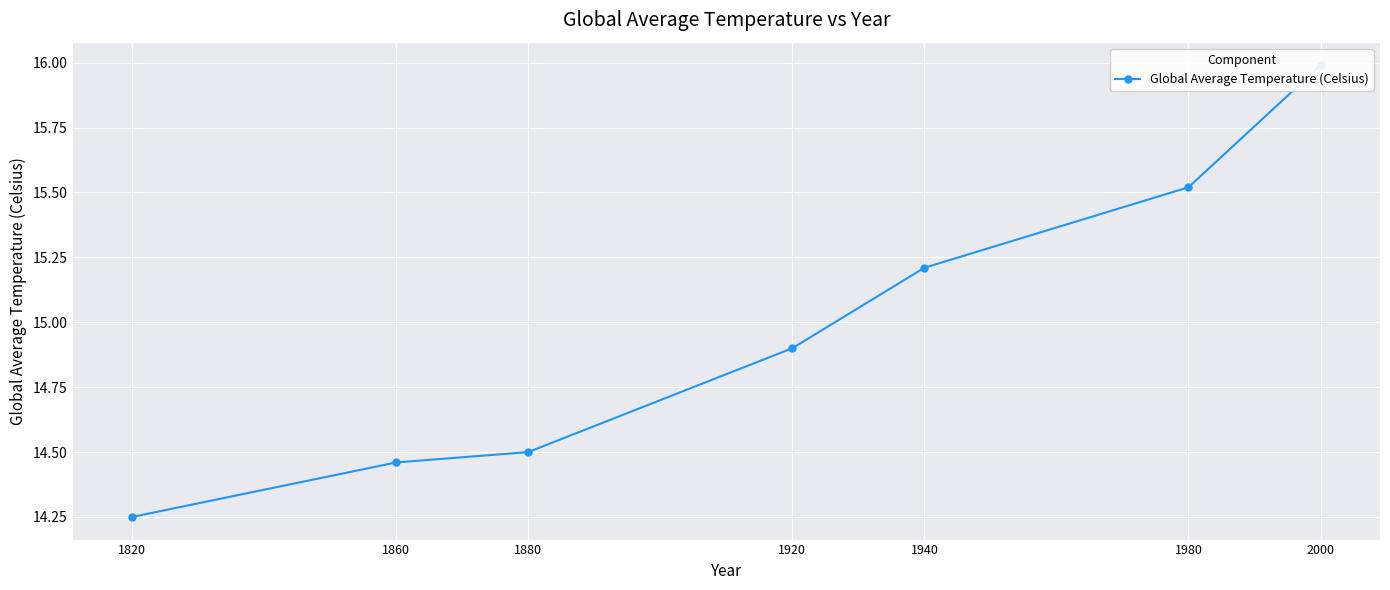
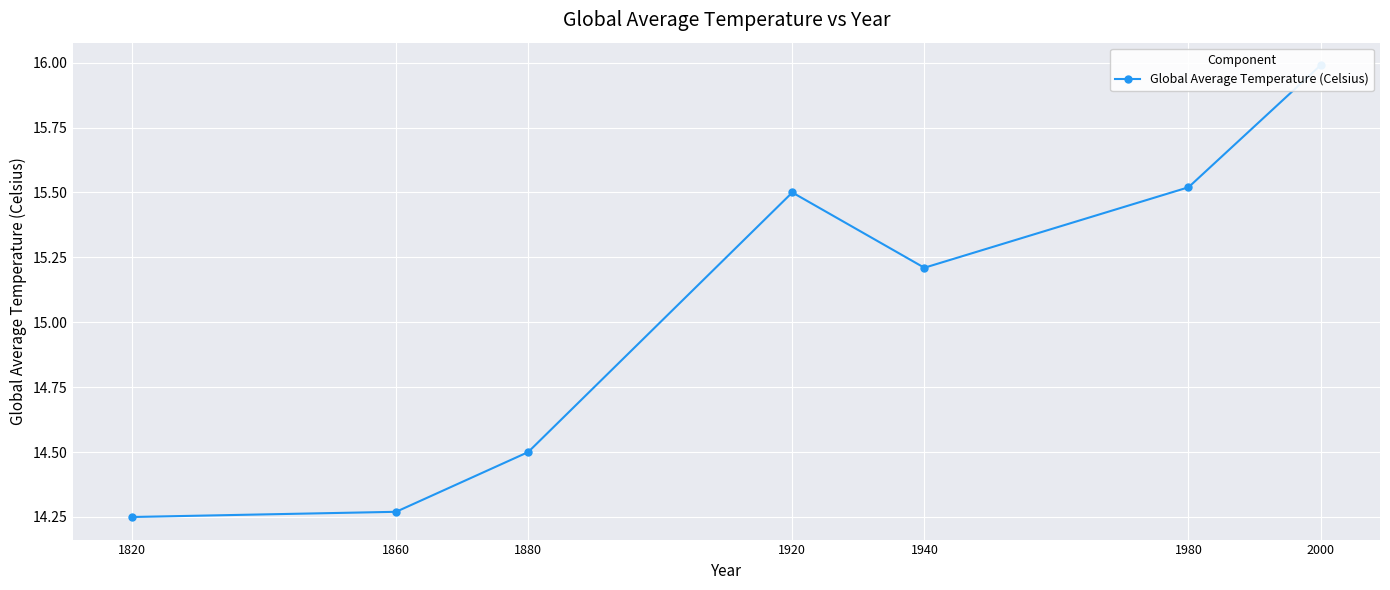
1860: 14.46 -> 14.27
1920: 14.9 -> 15.5
